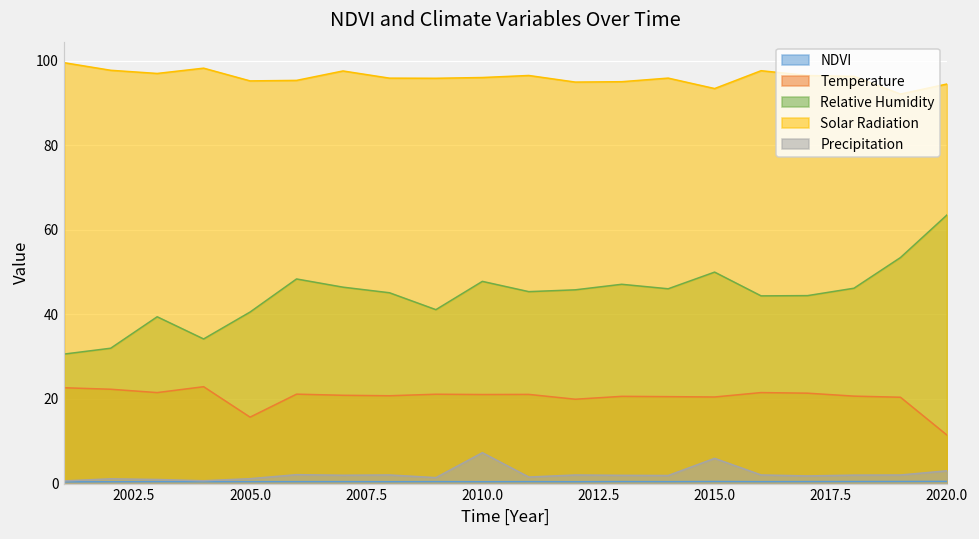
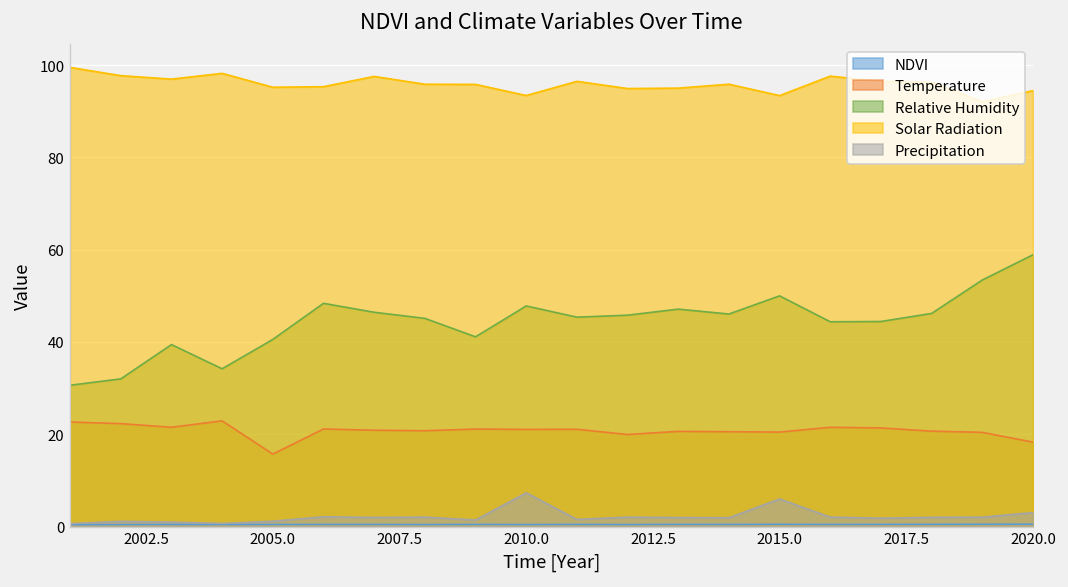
Solar Radiation, 2010.0: 96 -> 93
Temperature, 2020.0: 11 -> 18
Relative Humidity, 2020.0: 64 -> 59
